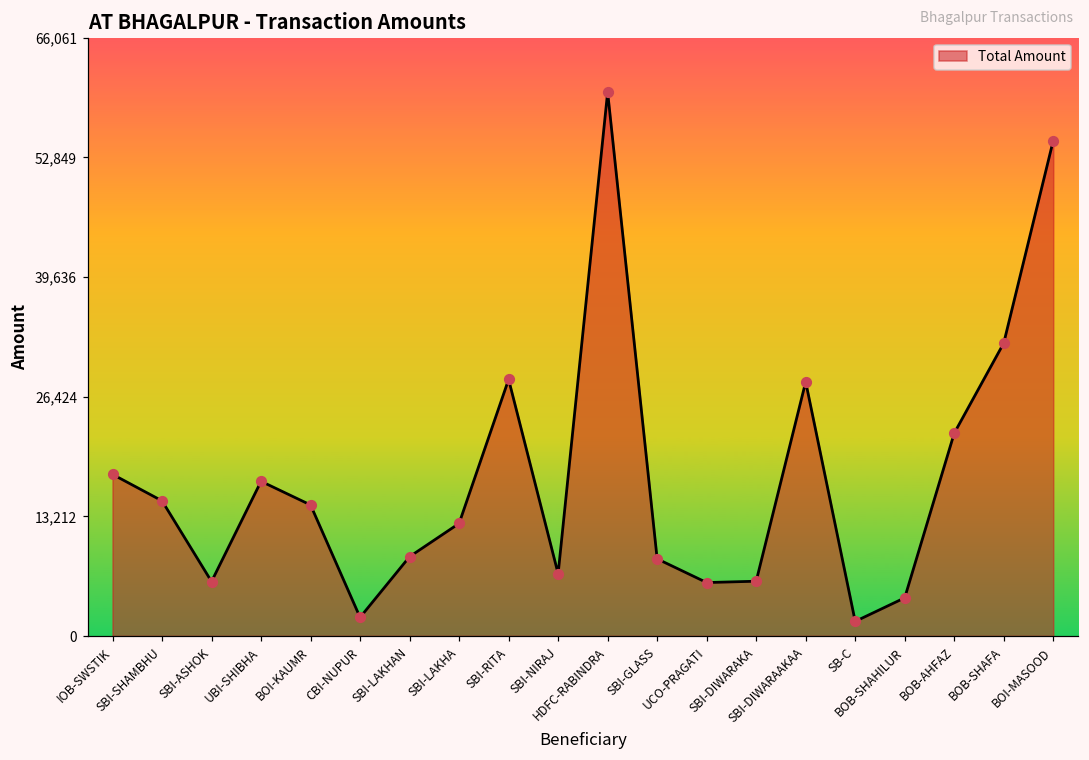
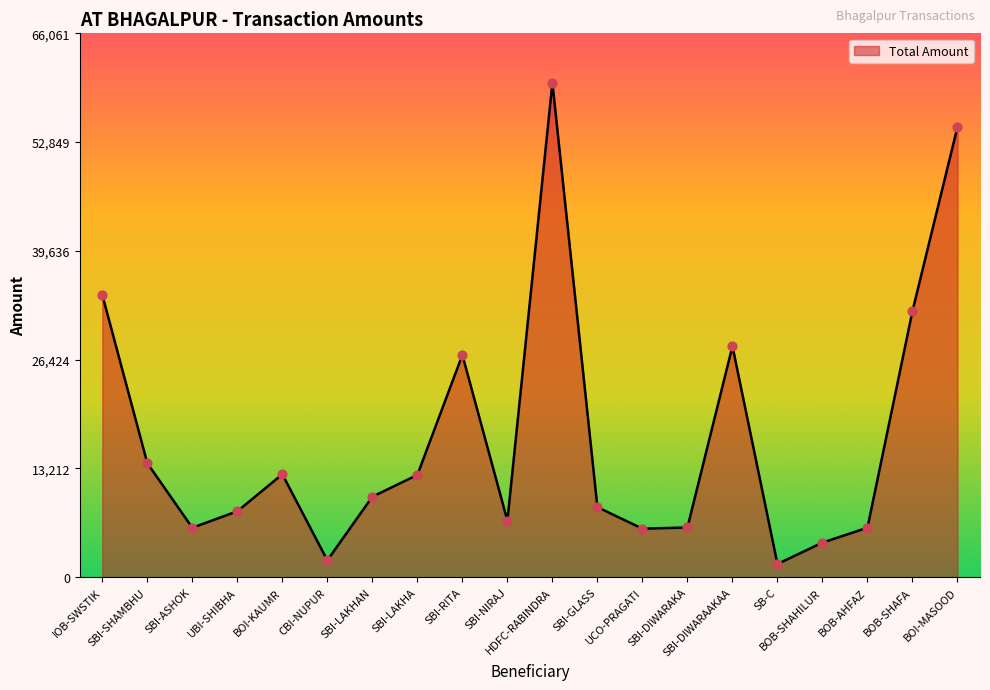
IOB-SWSTIK: 18,000 -> 34,000
SBI-SHAMBHU: 15,000 -> 14,000
UBI-SHIBHA: 17,000 -> 8,000
BOI-KAUMR: 14,000 -> 13,000
SBI-LAKHAN: 9,000 -> 10,000
SBI-RITA: 28,000 -> 27,000
BOB-AHFAZ: 22,000 -> 6,000
